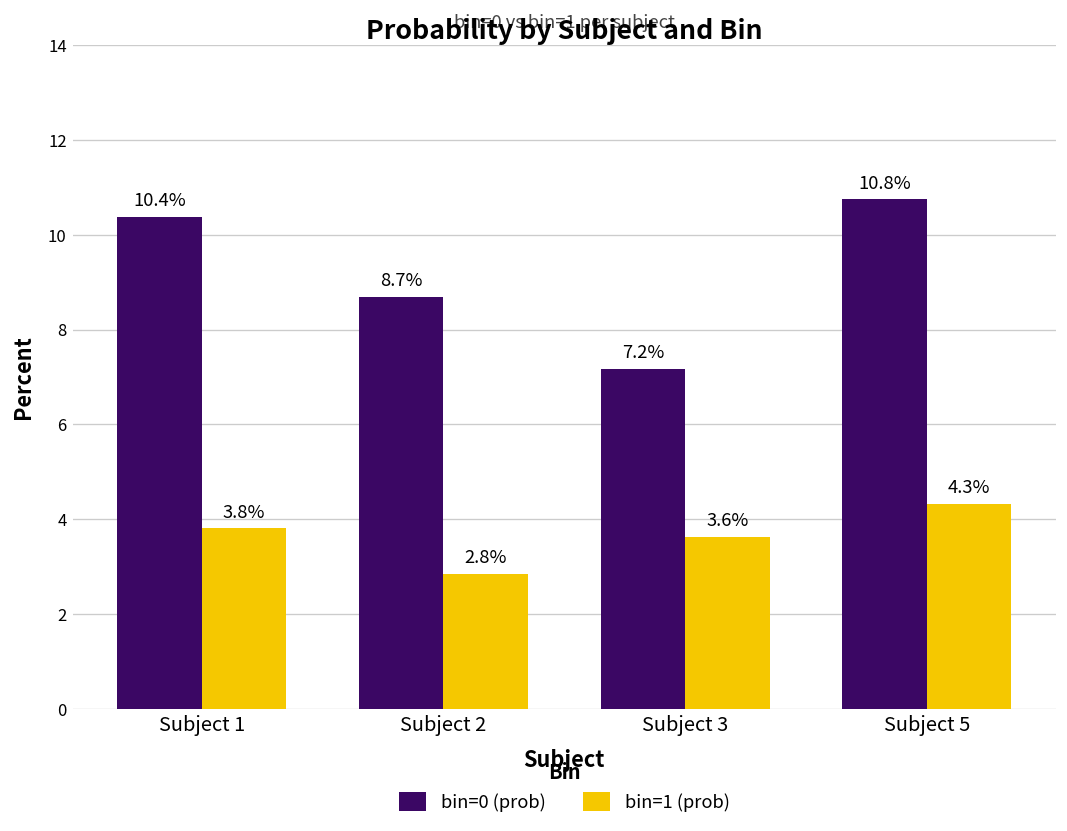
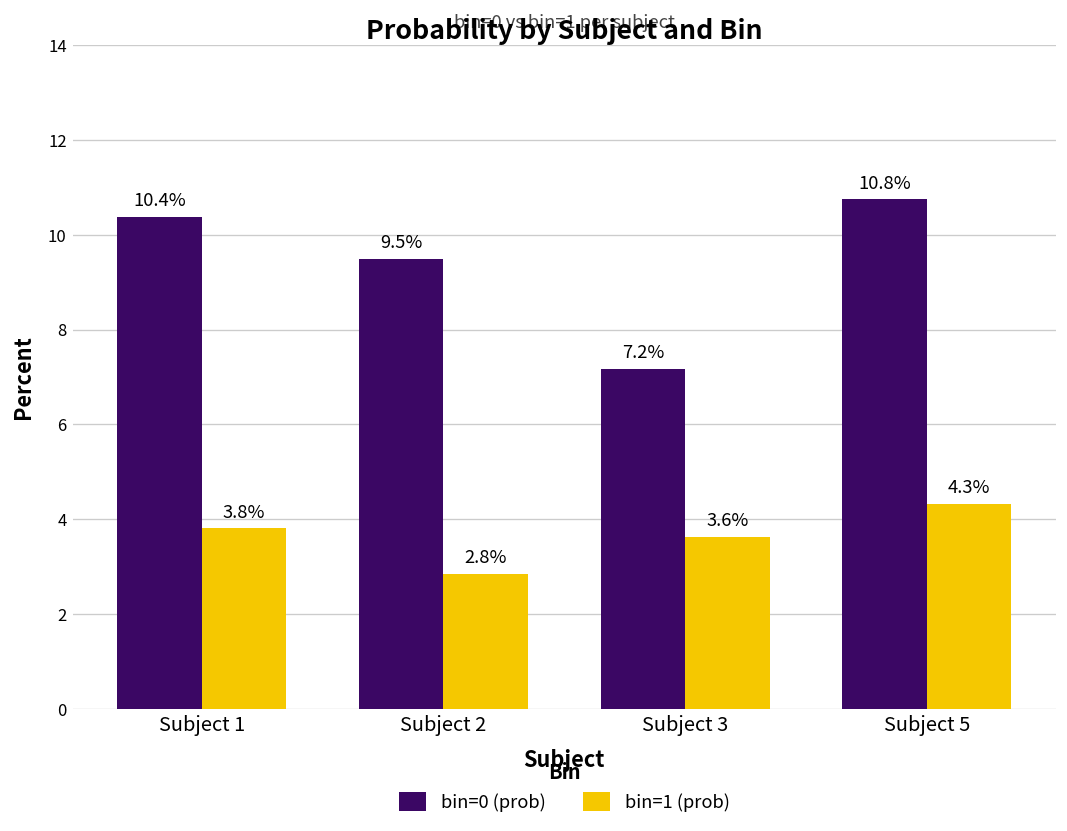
bin=0 (prob), Subject 2: 8.7% -> 9.5%
